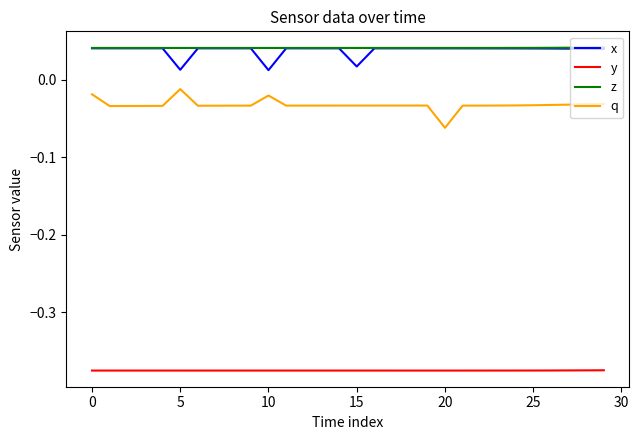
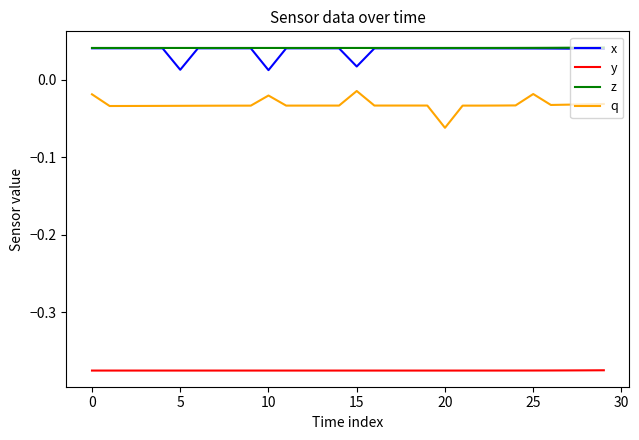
q, 5: -0.01 -> -0.03
q, 15: -0.03 -> -0.01
q, 25: -0.03 -> -0.02
